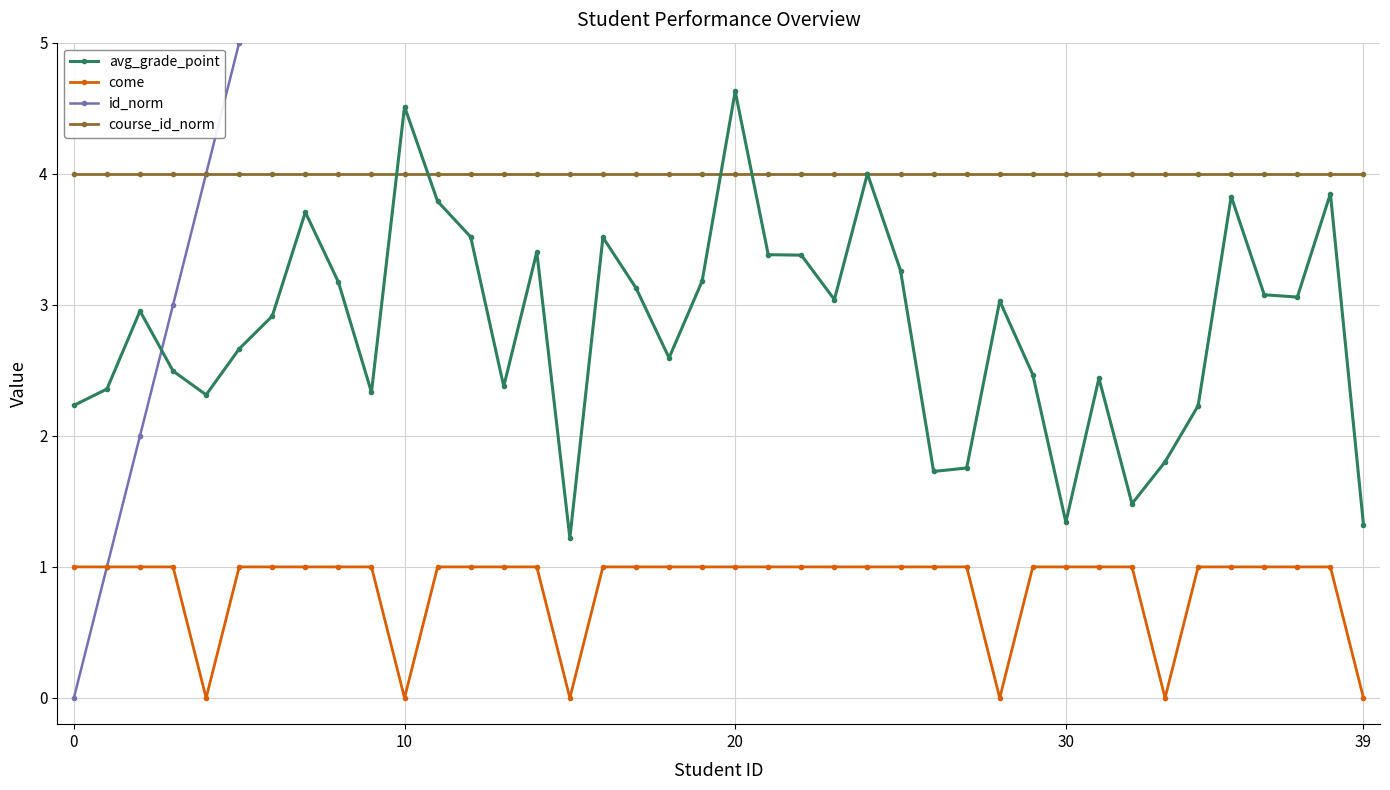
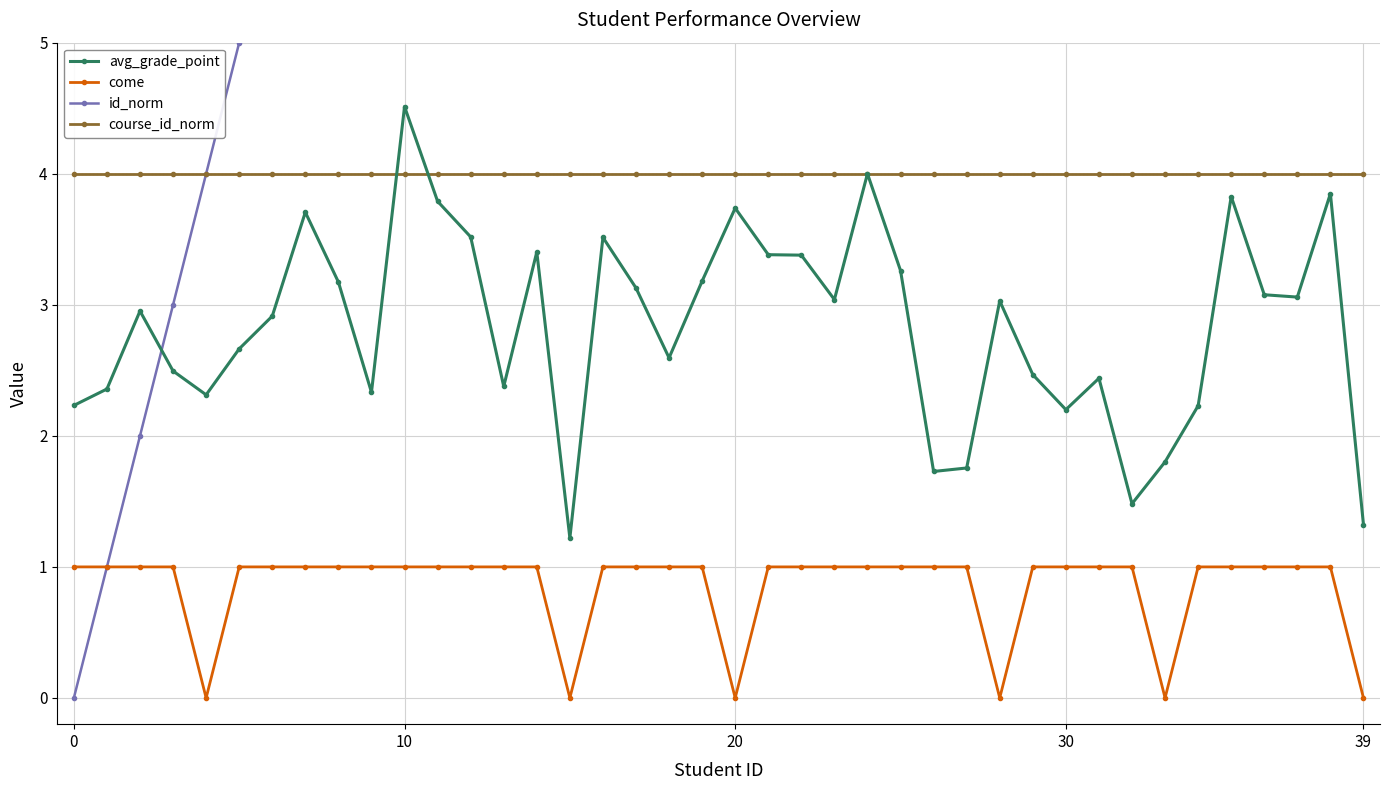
come, 10: 0 -> 1
avg_grade_point, 20: 4.63 -> 3.74
come, 20: 1 -> 0
avg_grade_point, 30: 1.34 -> 2.20
